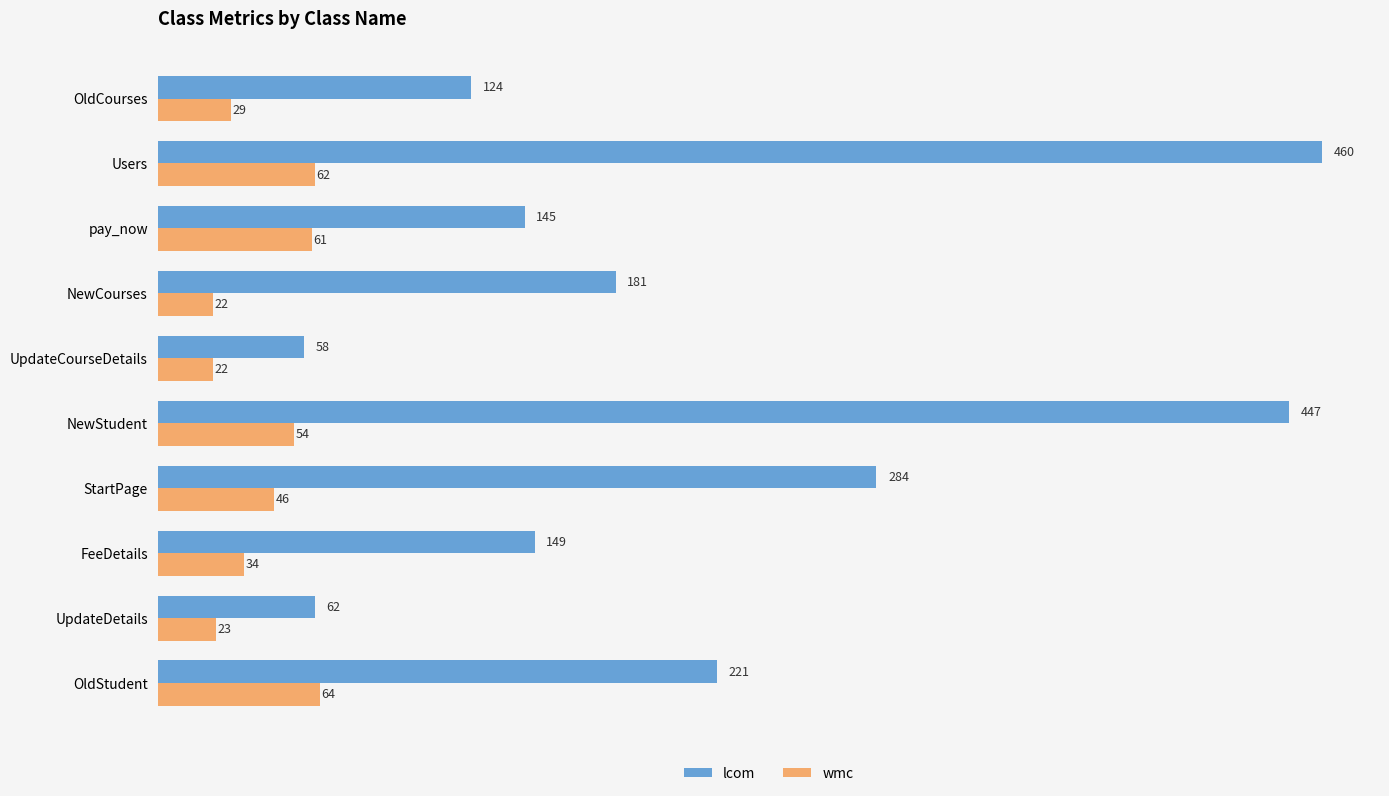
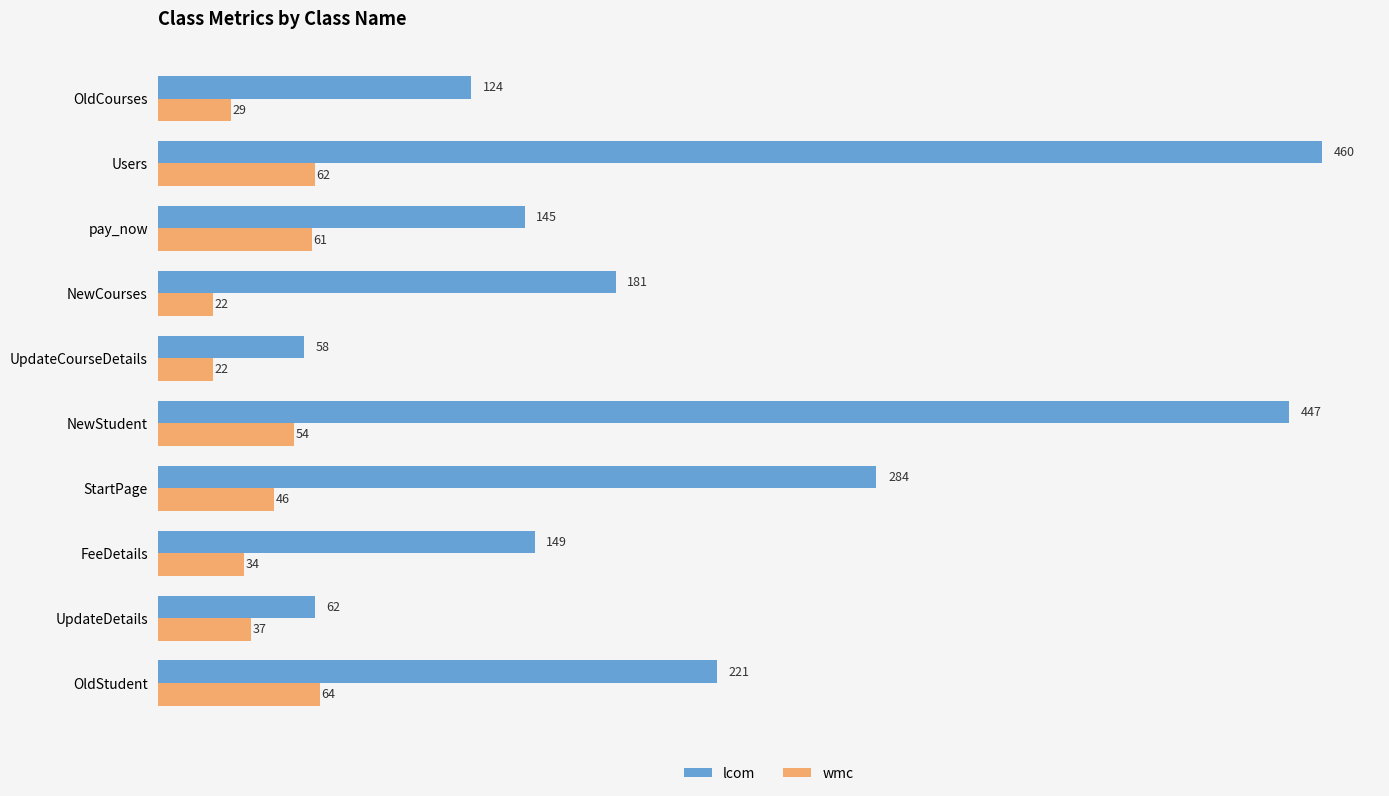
wmc, UpdateDetails: 23 -> 37
